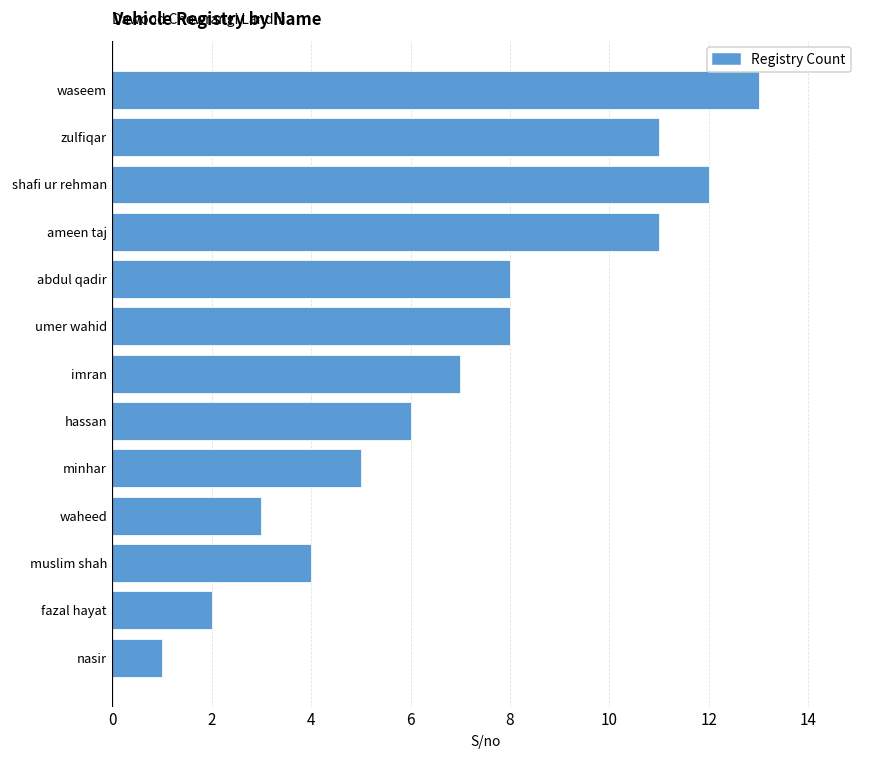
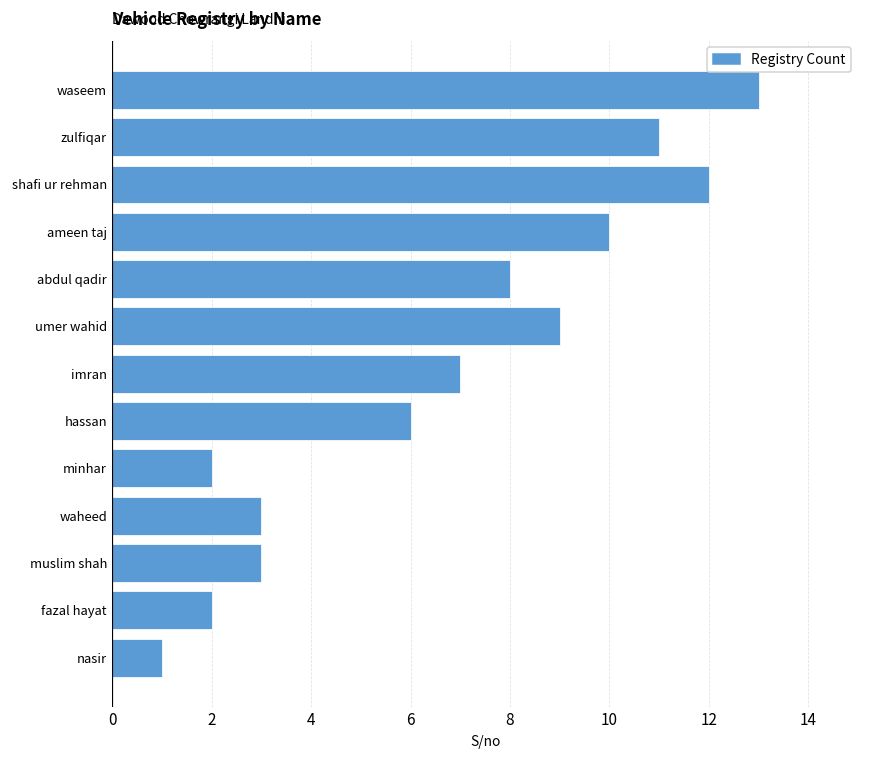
ameen taj: 11 -> 10
umer wahid: 8 -> 9
minhar: 5 -> 2
muslim shah: 4 -> 3
